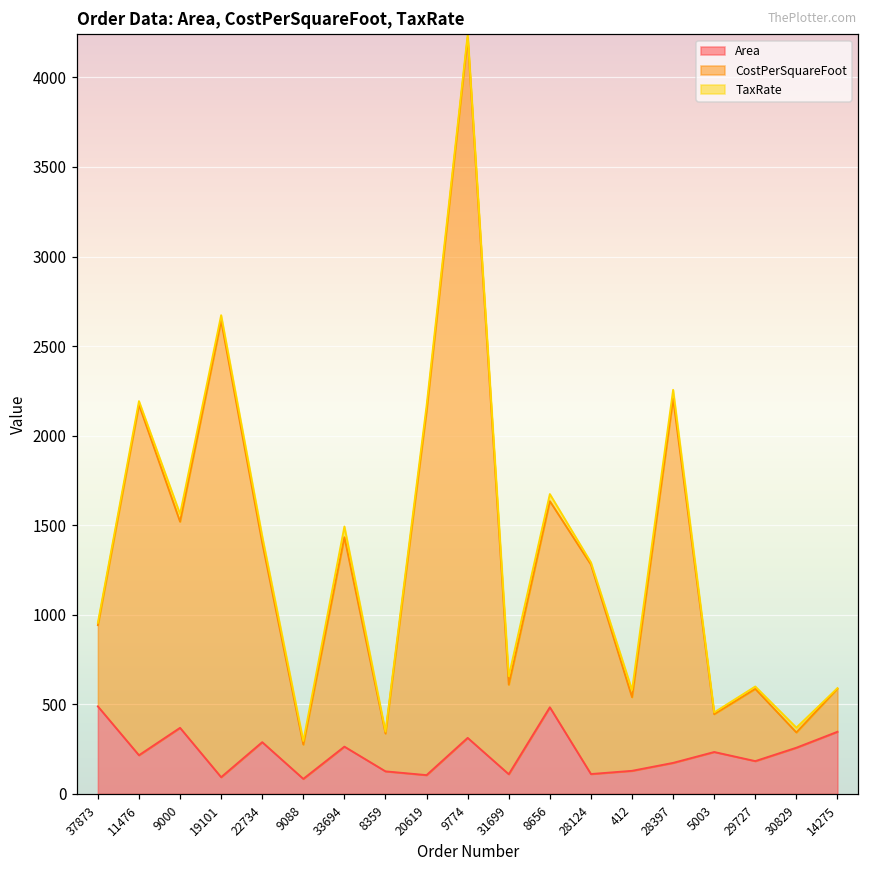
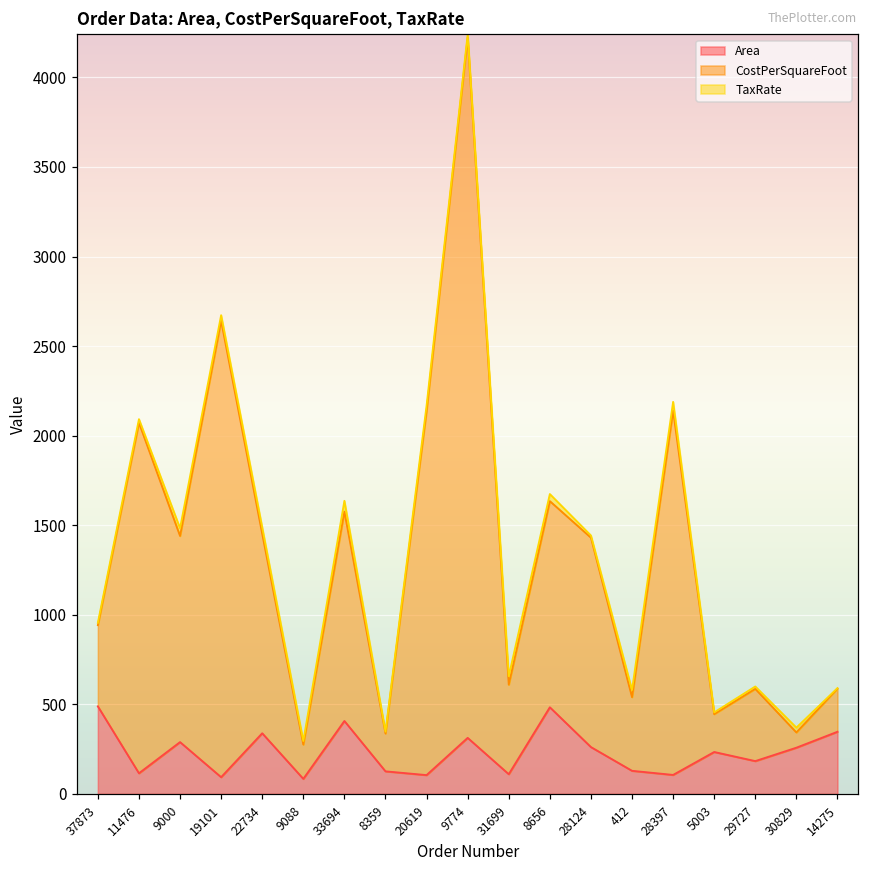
Area, 11476: 220 -> 120
Area, 9000: 370 -> 290
Area, 22734: 290 -> 340
Area, 33694: 260 -> 410
Area, 28124: 110 -> 260
Area, 28397: 170 -> 110
